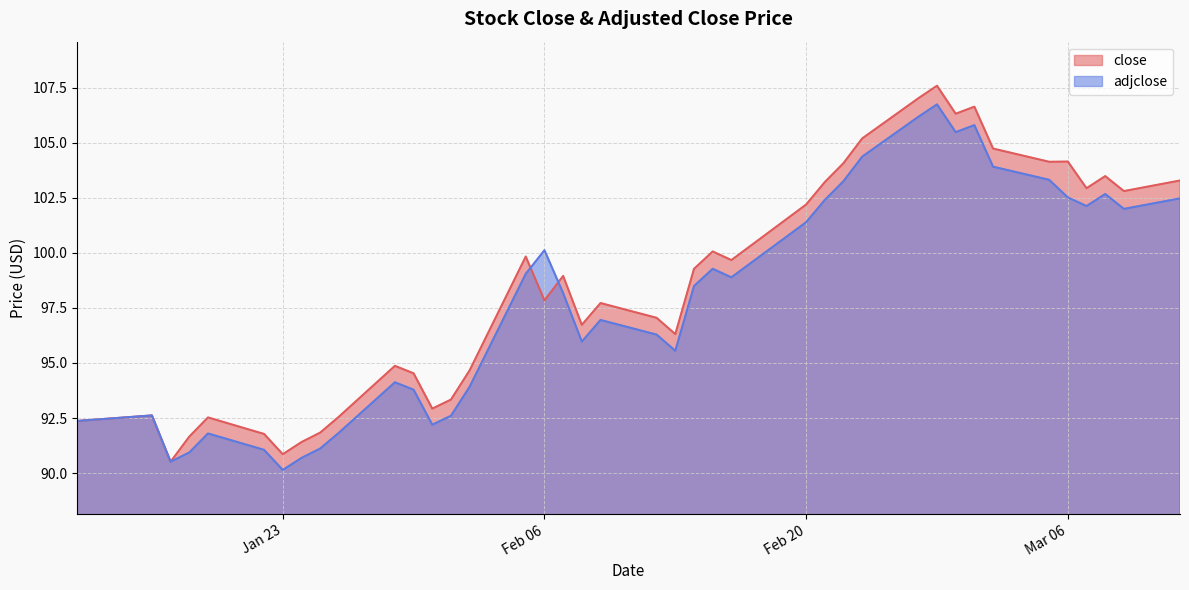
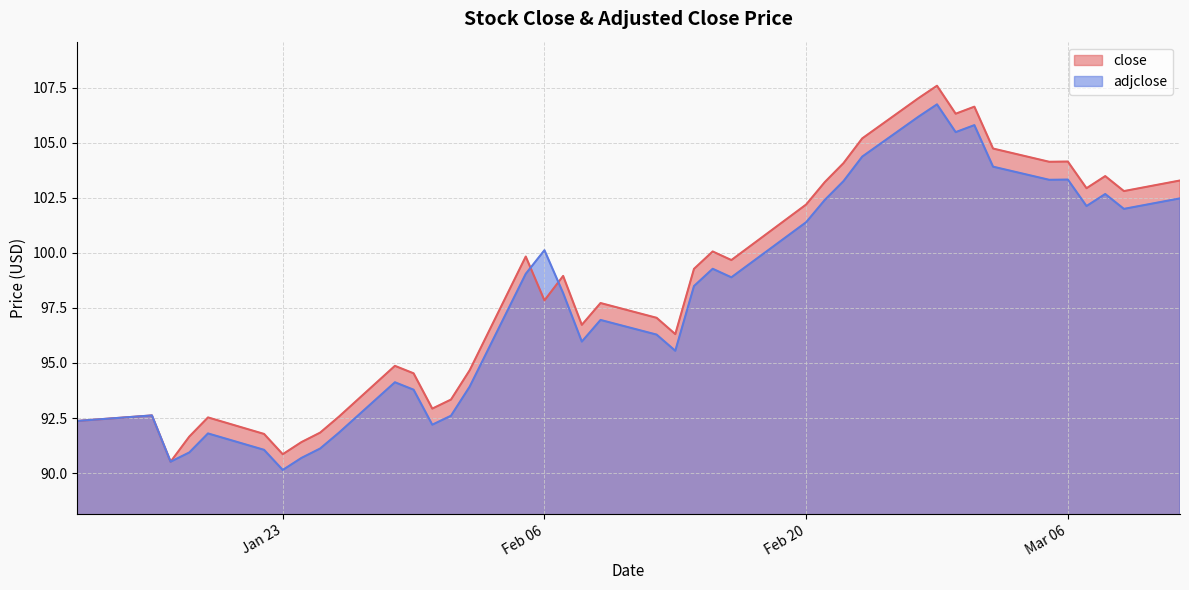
adjclose, Mar 06: 102.5 -> 103.3
